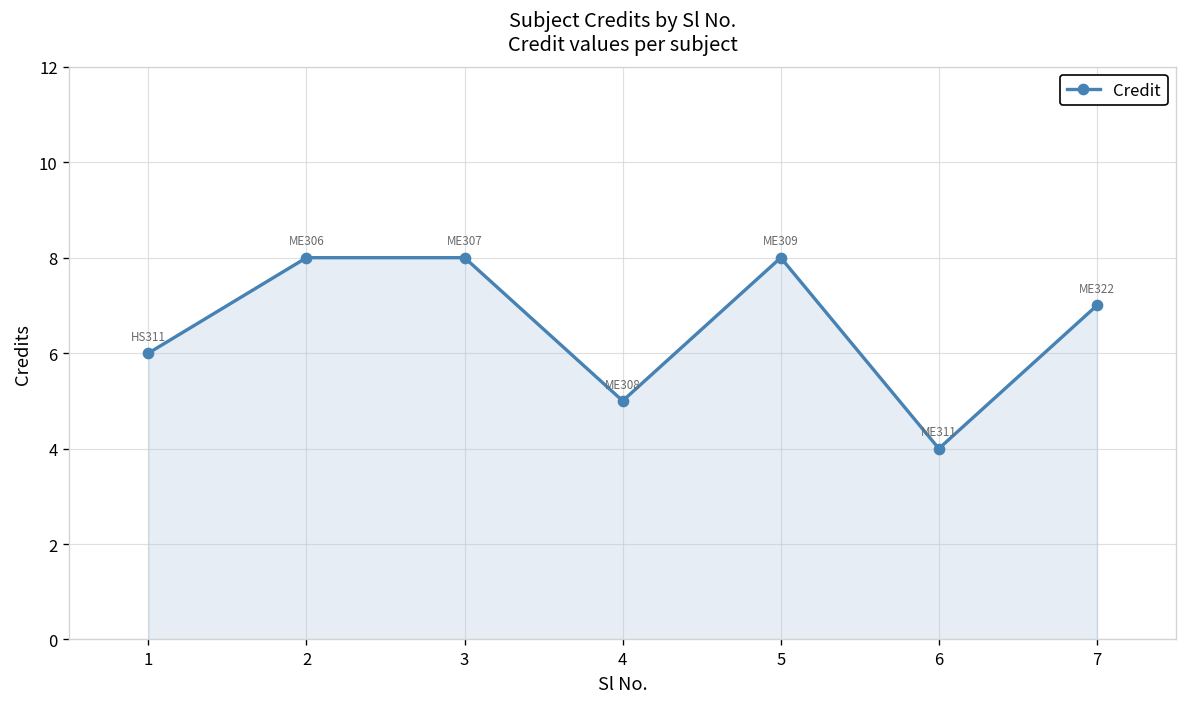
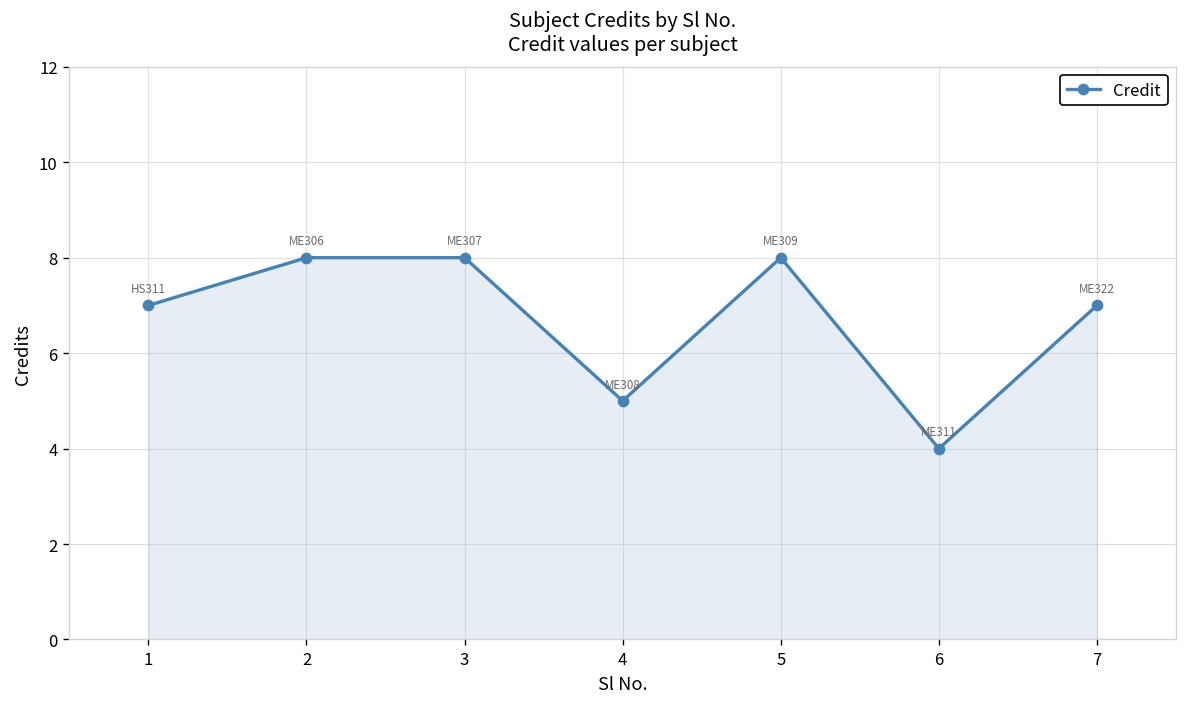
1: 6 -> 7
